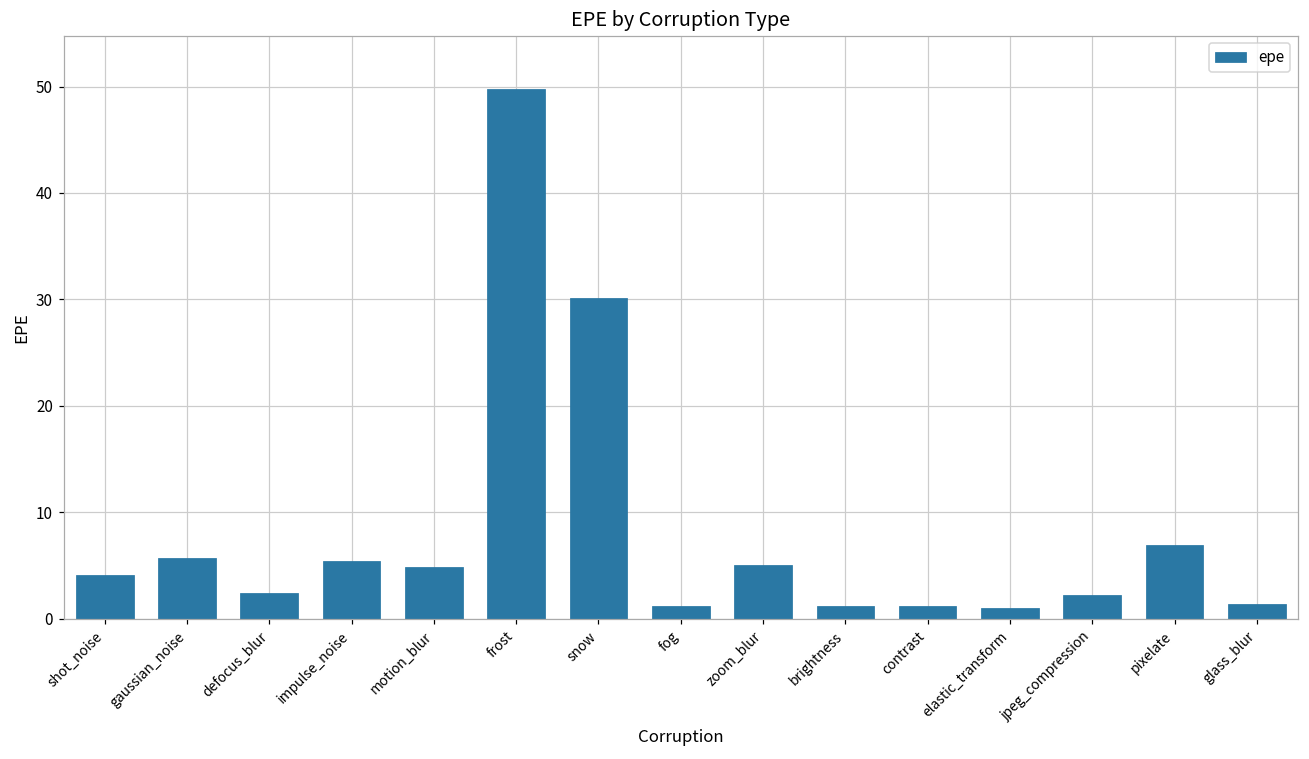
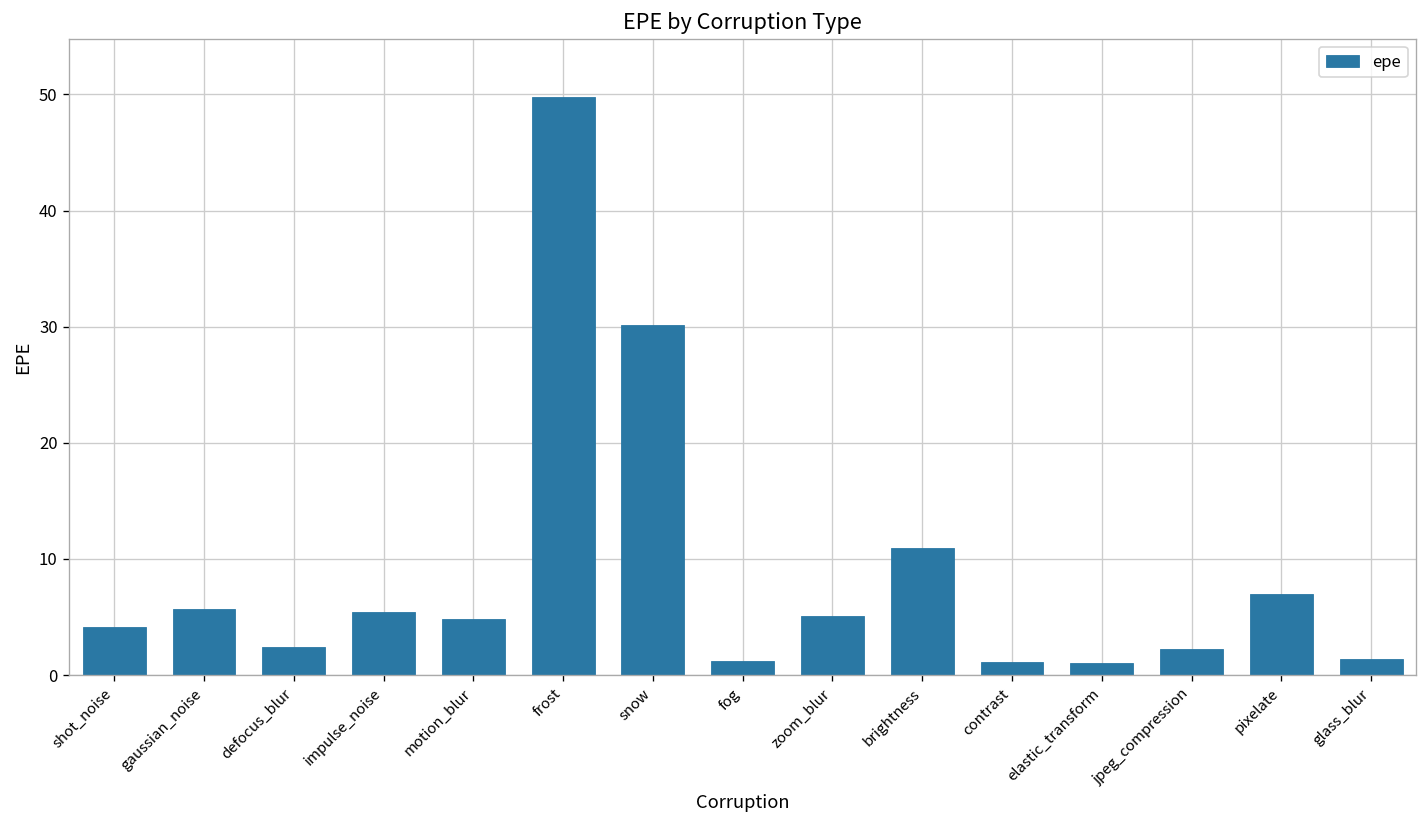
brightness: 1 -> 11
